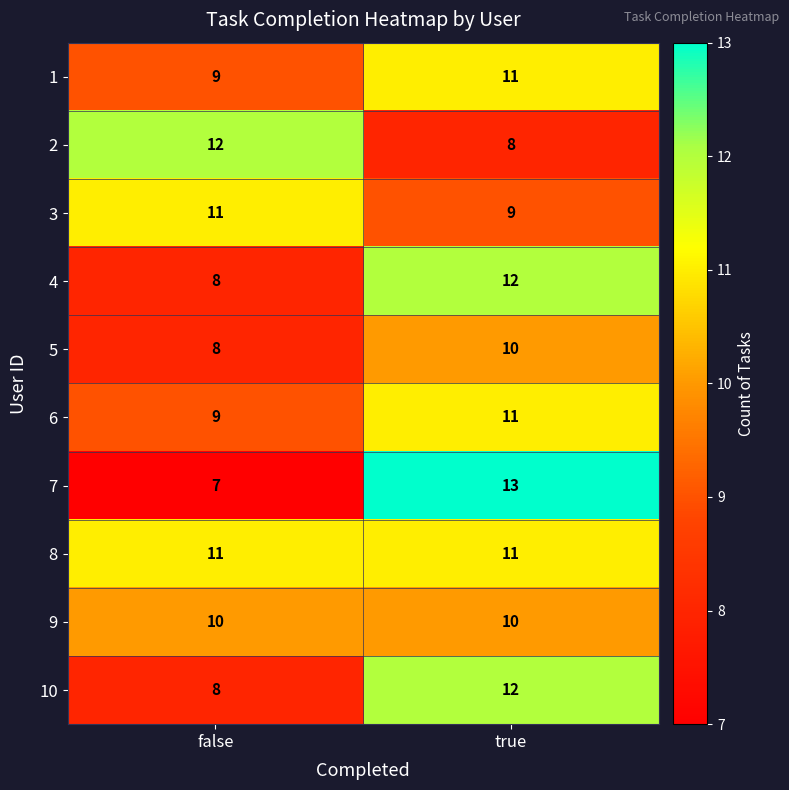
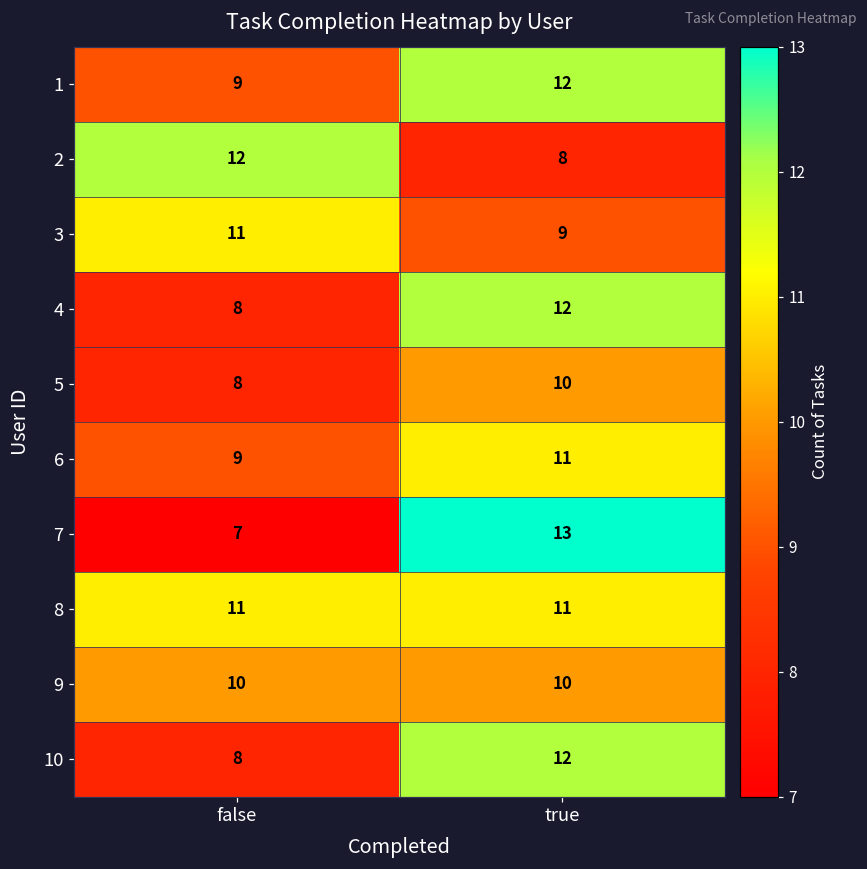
1, true: 11 -> 12
